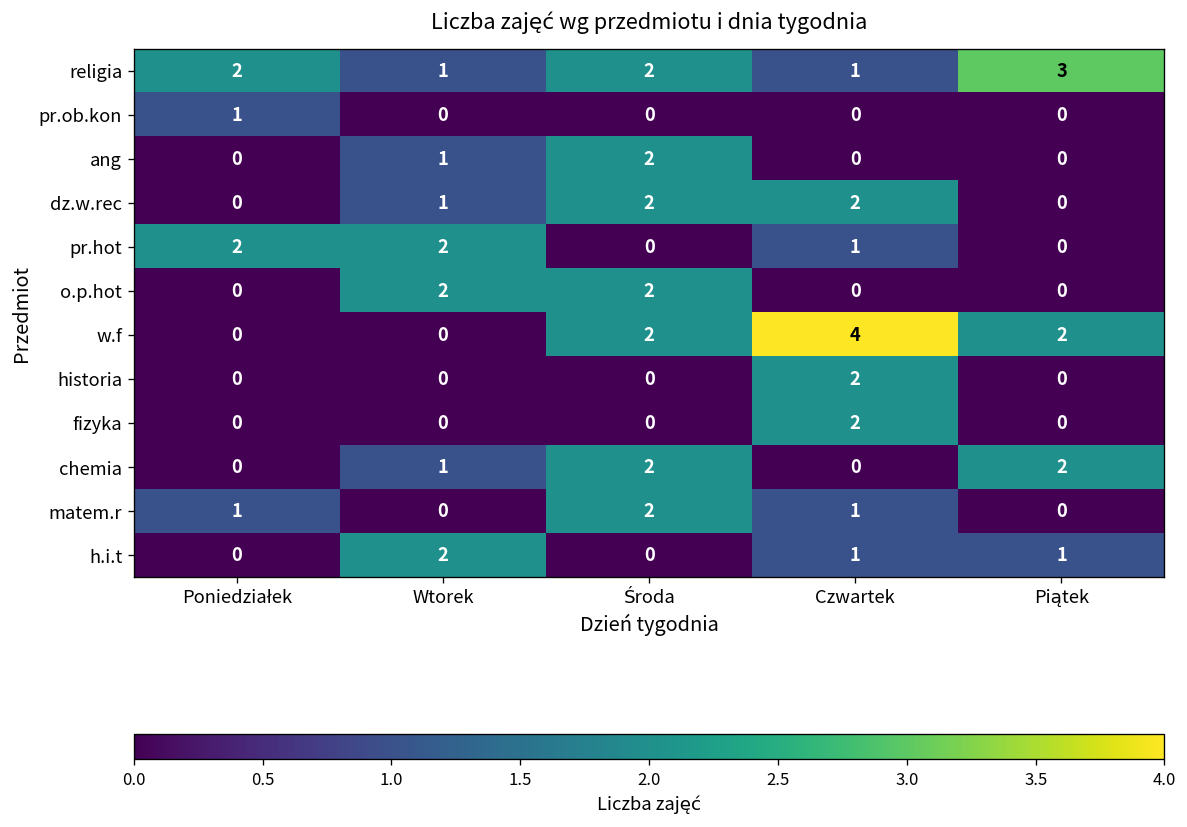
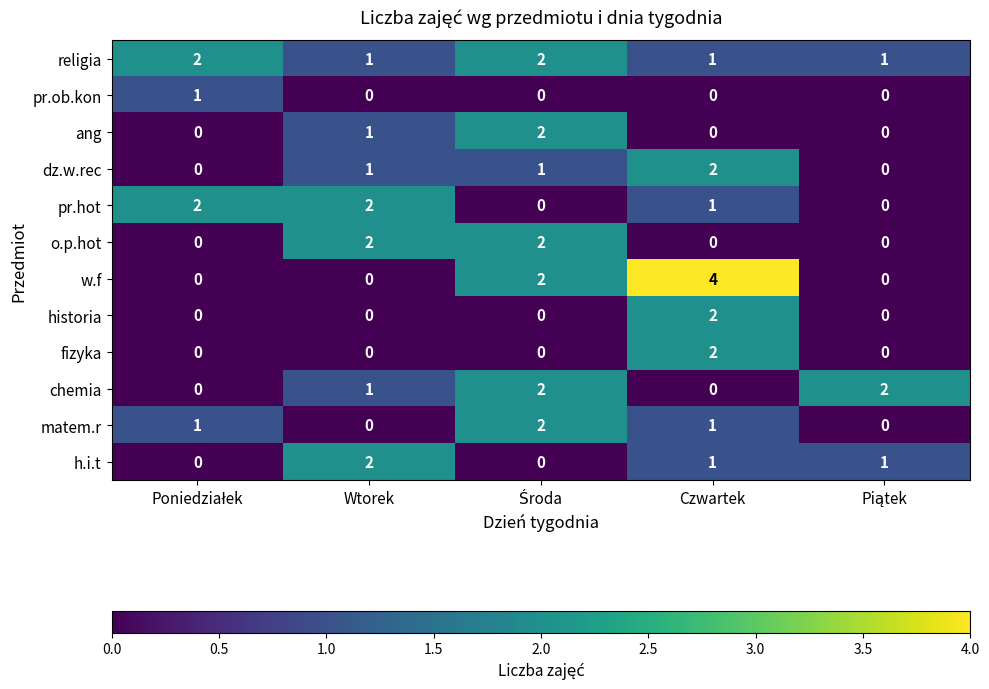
religia, Piątek: 3 -> 1
dz.w.rec, Środa: 2 -> 1
w.f, Piątek: 2 -> 0
